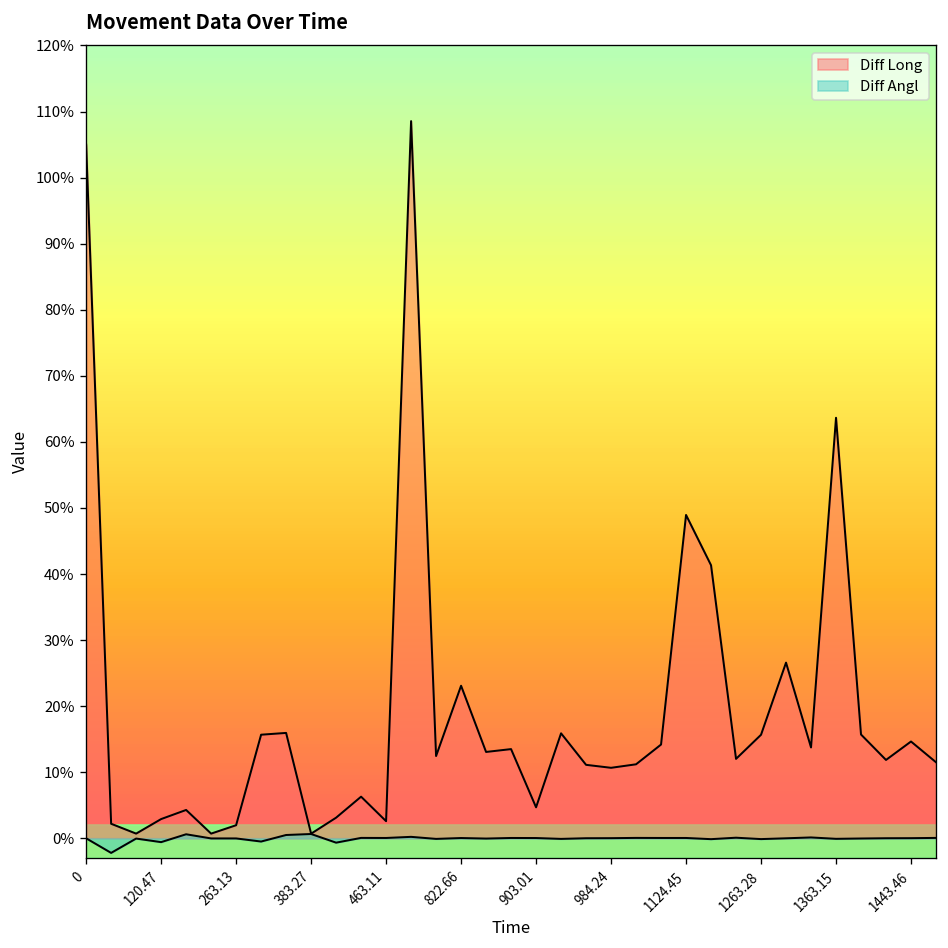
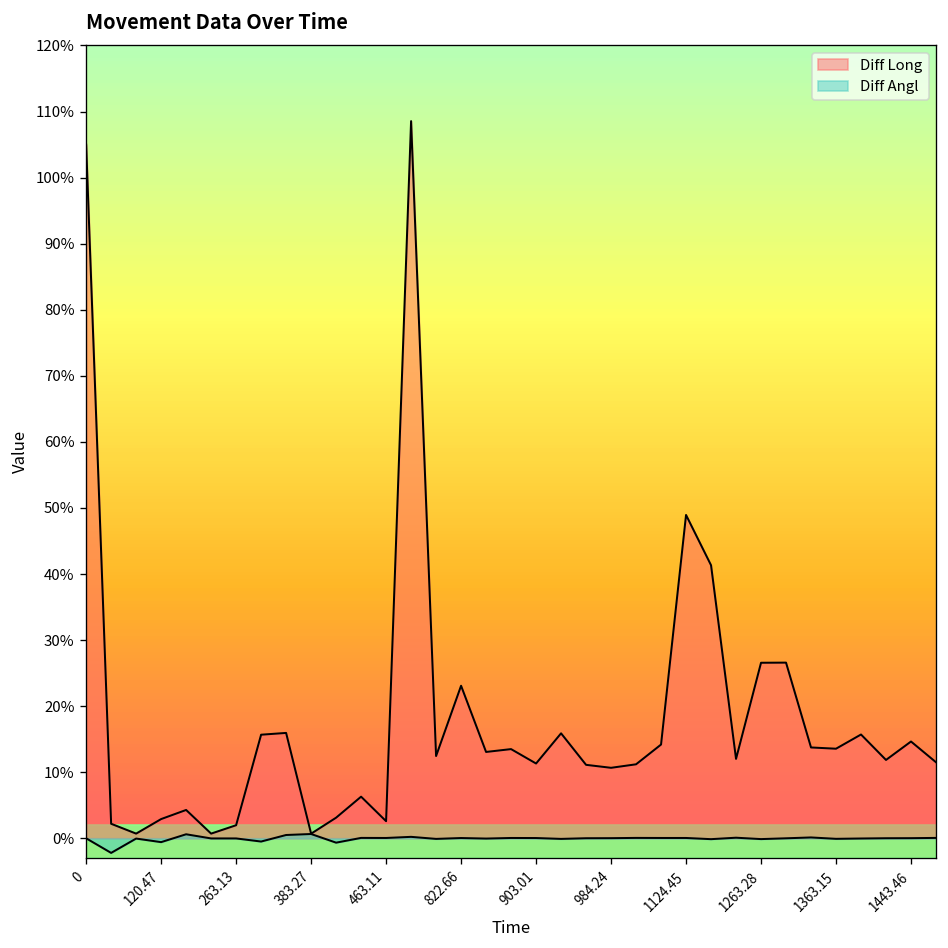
Diff Long, 903.01: 5% -> 11%
Diff Long, 1263.28: 16% -> 27%
Diff Long, 1363.15: 64% -> 14%
